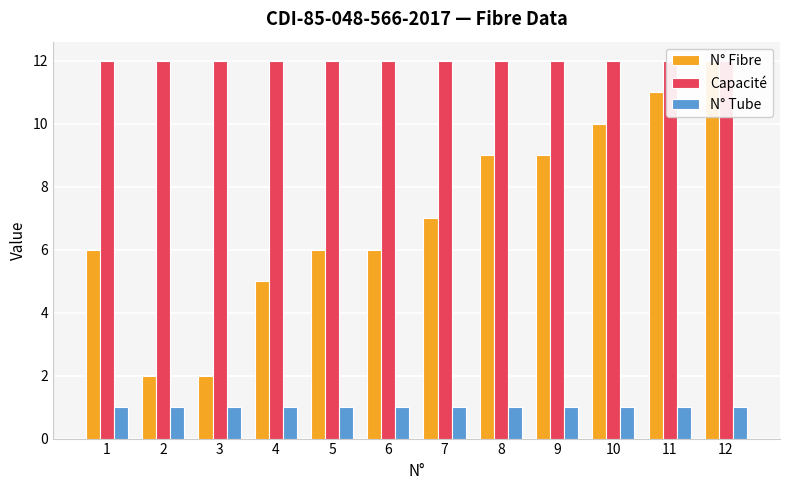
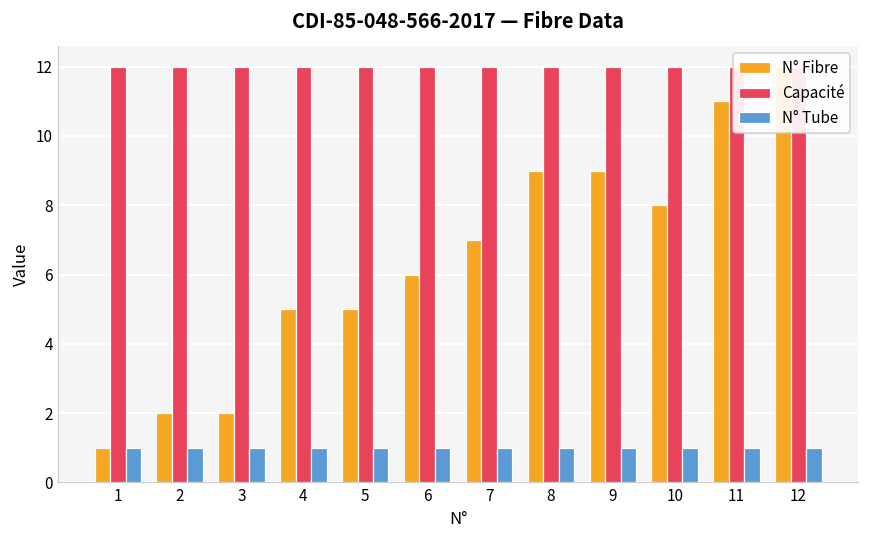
N° Fibre, 1: 6 -> 1
N° Fibre, 5: 6 -> 5
N° Fibre, 10: 10 -> 8
